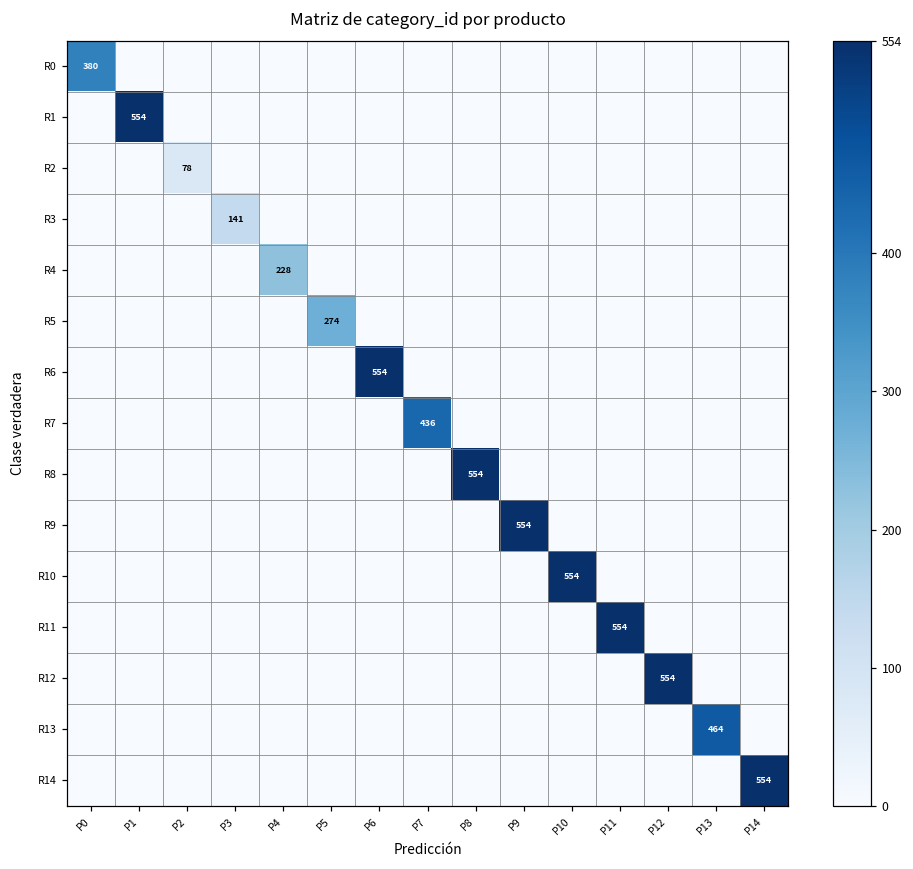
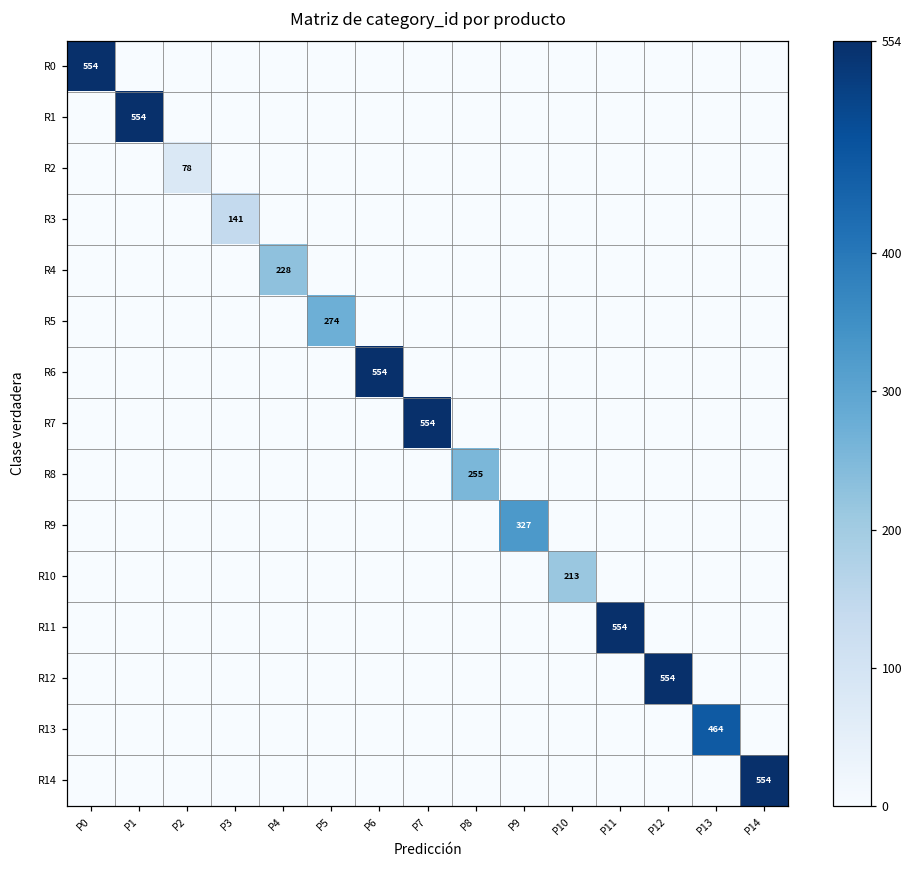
R0, P0: 380 -> 554
R7, P7: 436 -> 554
R8, P8: 554 -> 255
R9, P9: 554 -> 327
R10, P10: 554 -> 213
